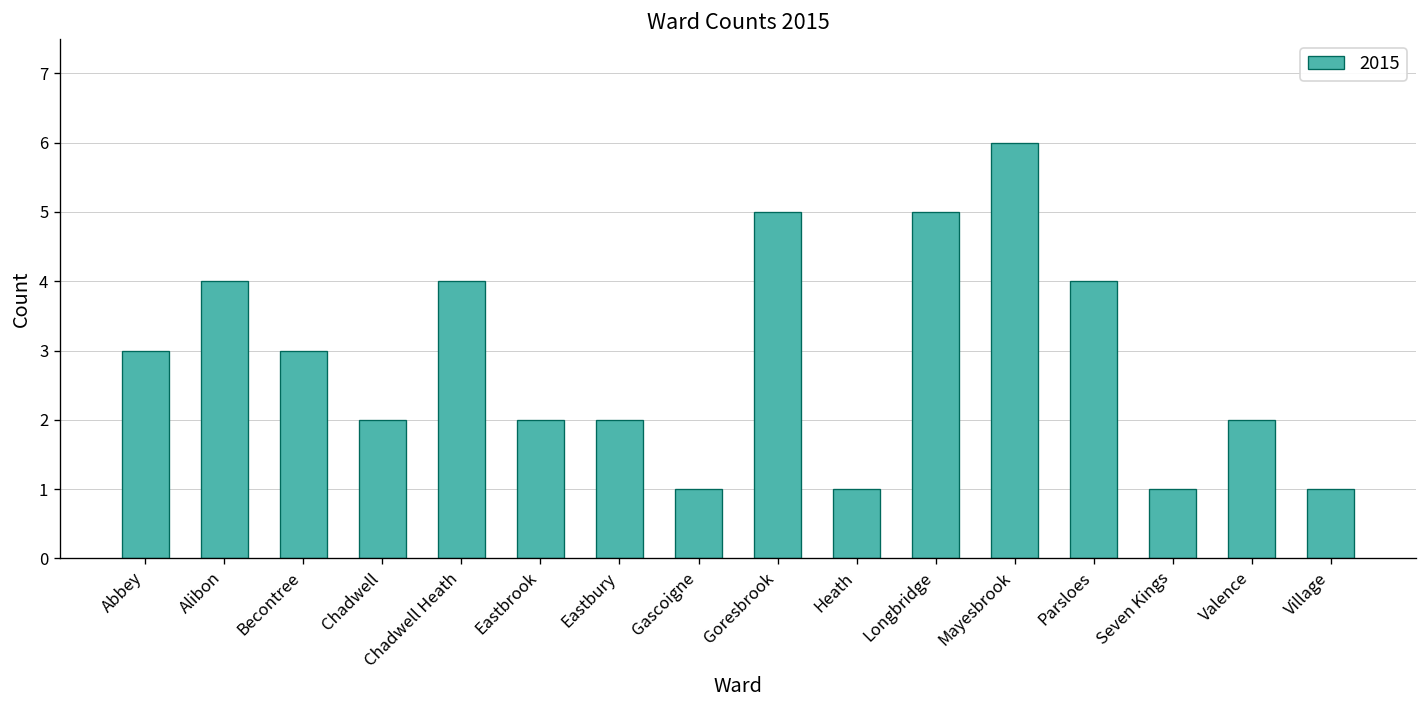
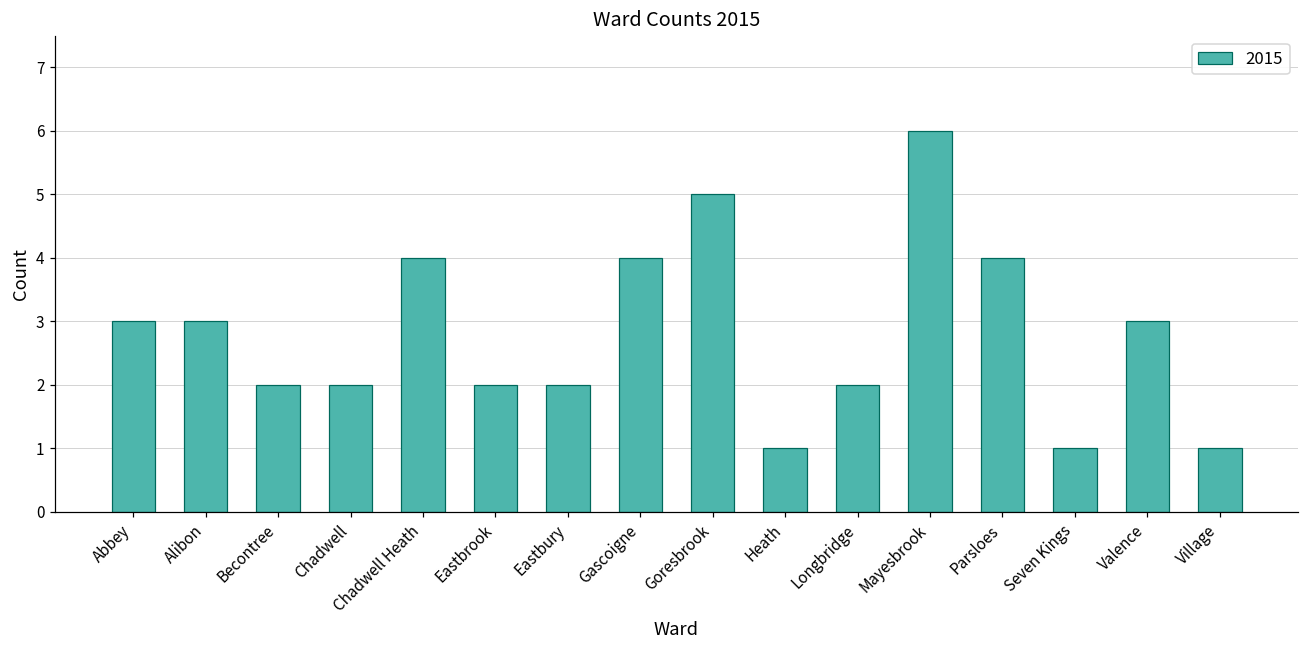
Alibon: 4 -> 3
Becontree: 3 -> 2
Gascoigne: 1 -> 4
Longbridge: 5 -> 2
Valence: 2 -> 3
